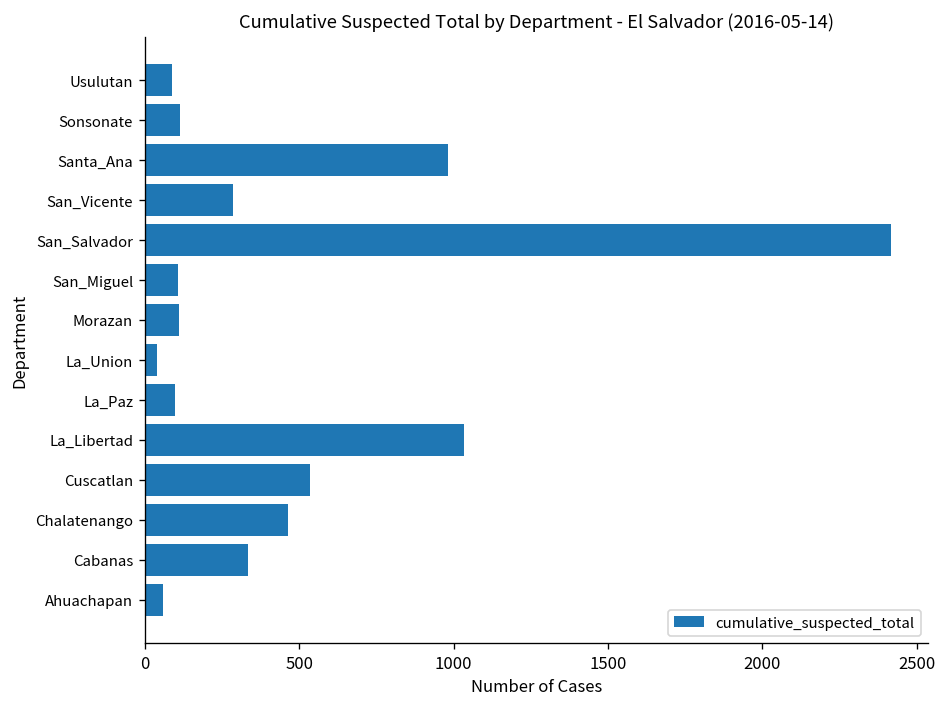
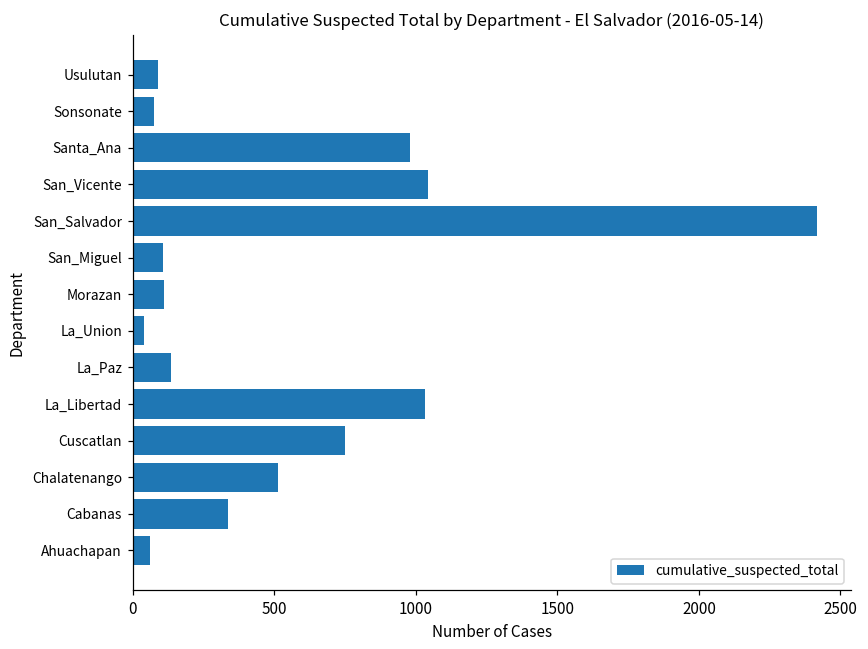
Sonsonate: 110 -> 80
San_Vicente: 290 -> 1040
La_Paz: 100 -> 140
Cuscatlan: 530 -> 750
Chalatenango: 460 -> 510
